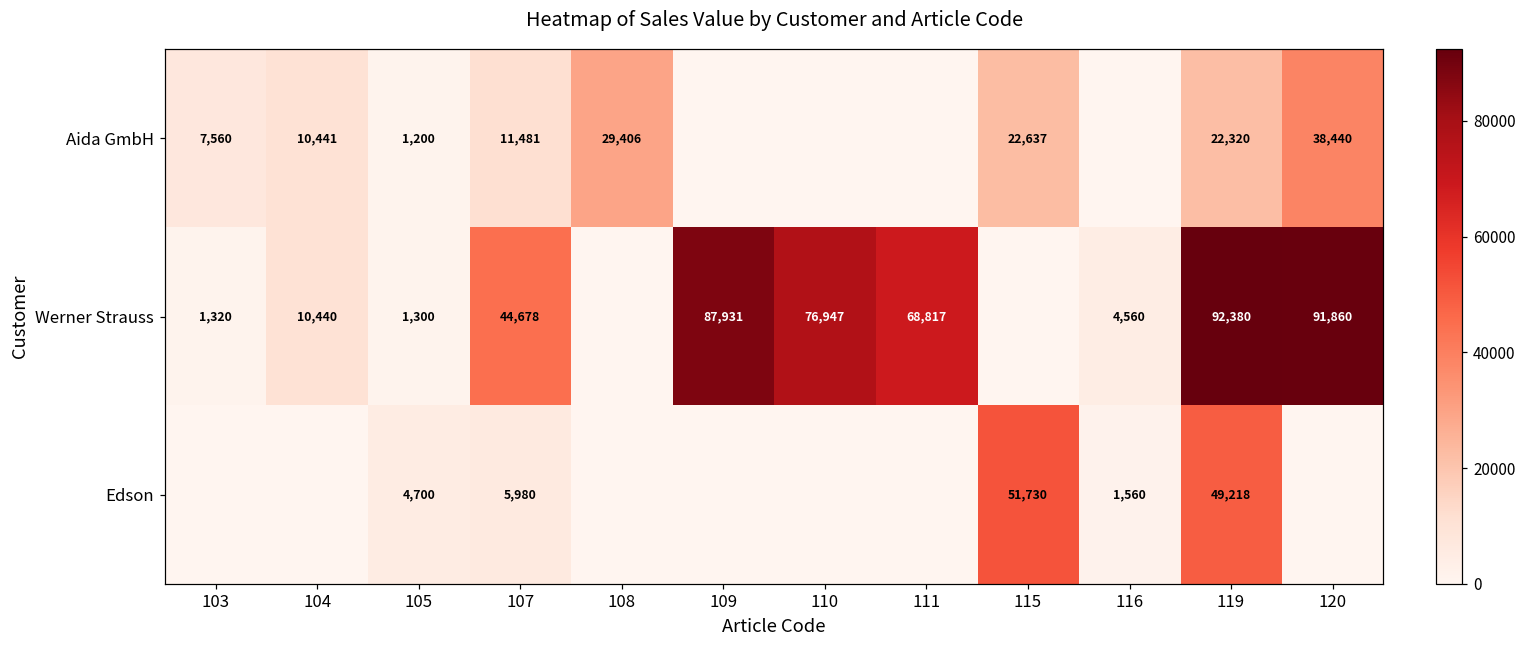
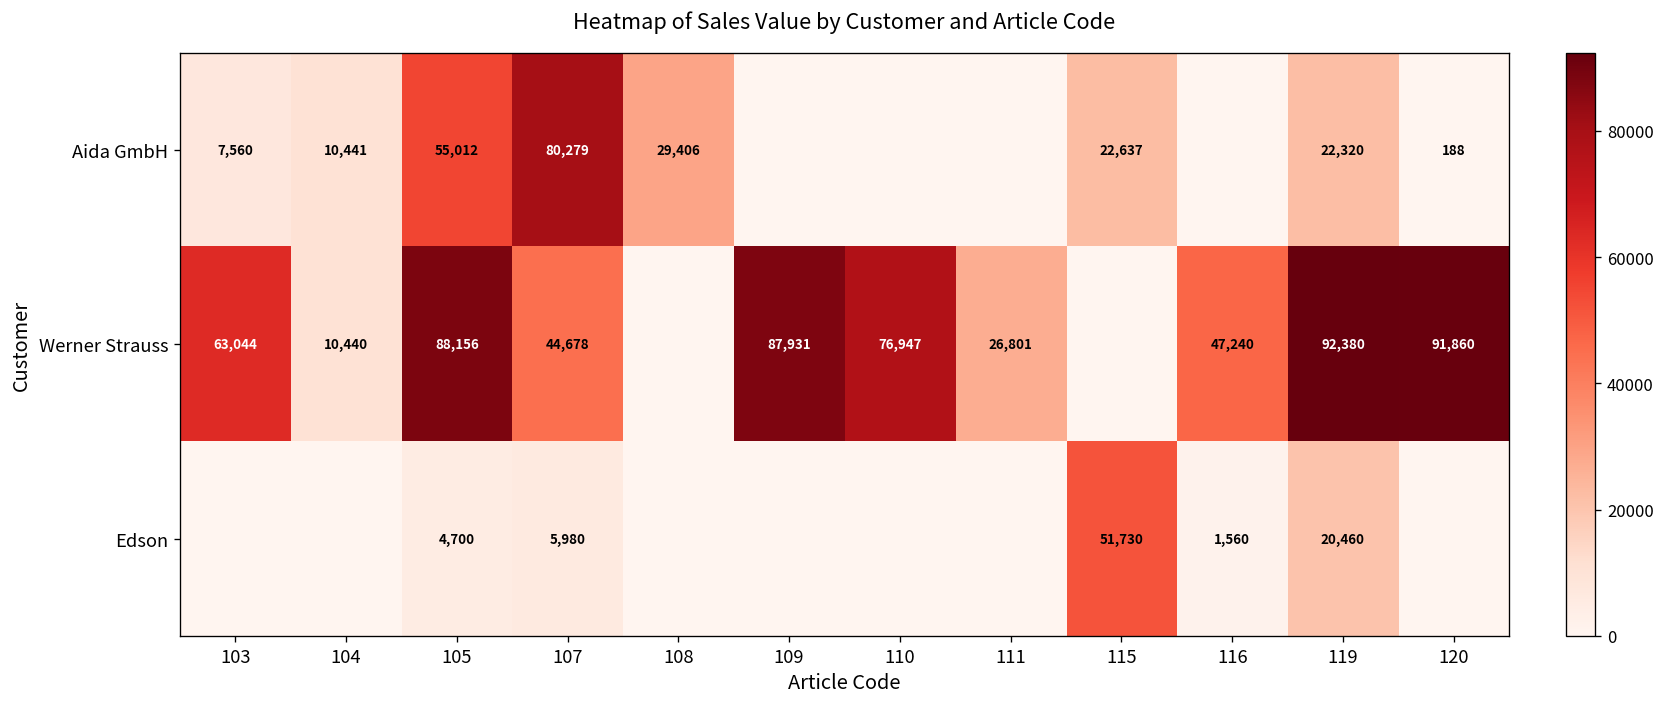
Aida GmbH, 105: 1,200 -> 55,012
Aida GmbH, 107: 11,481 -> 80,279
Aida GmbH, 120: 38,440 -> 188
Werner Strauss, 103: 1,320 -> 63,044
Werner Strauss, 105: 1,300 -> 88,156
Werner Strauss, 111: 68,817 -> 26,801
Werner Strauss, 116: 4,560 -> 47,240
Edson, 119: 49,218 -> 20,460
